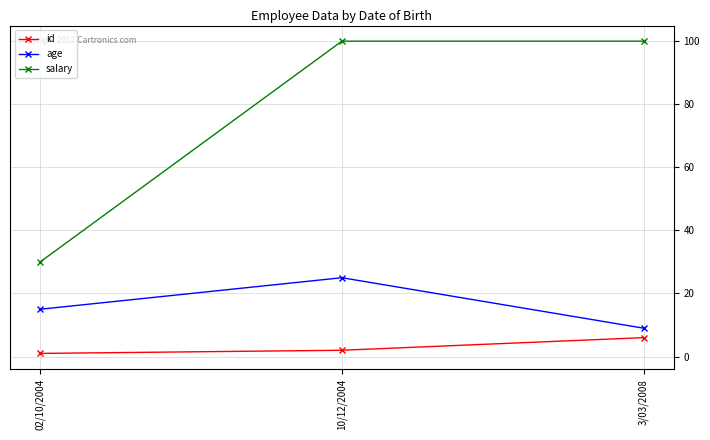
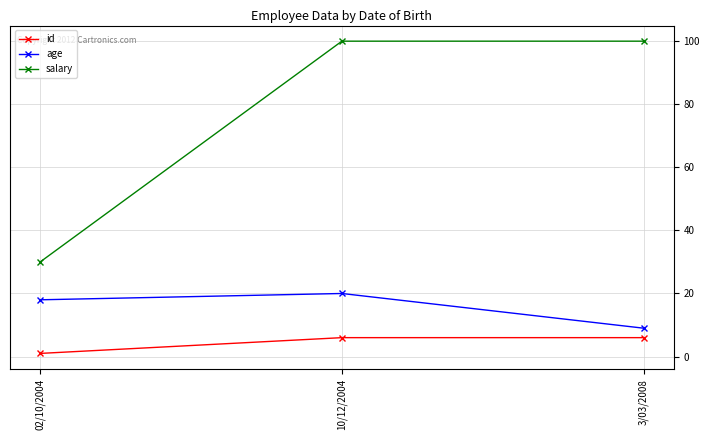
age, 02/10/2004: 15 -> 18
id, 10/12/2004: 2 -> 6
age, 10/12/2004: 25 -> 20
